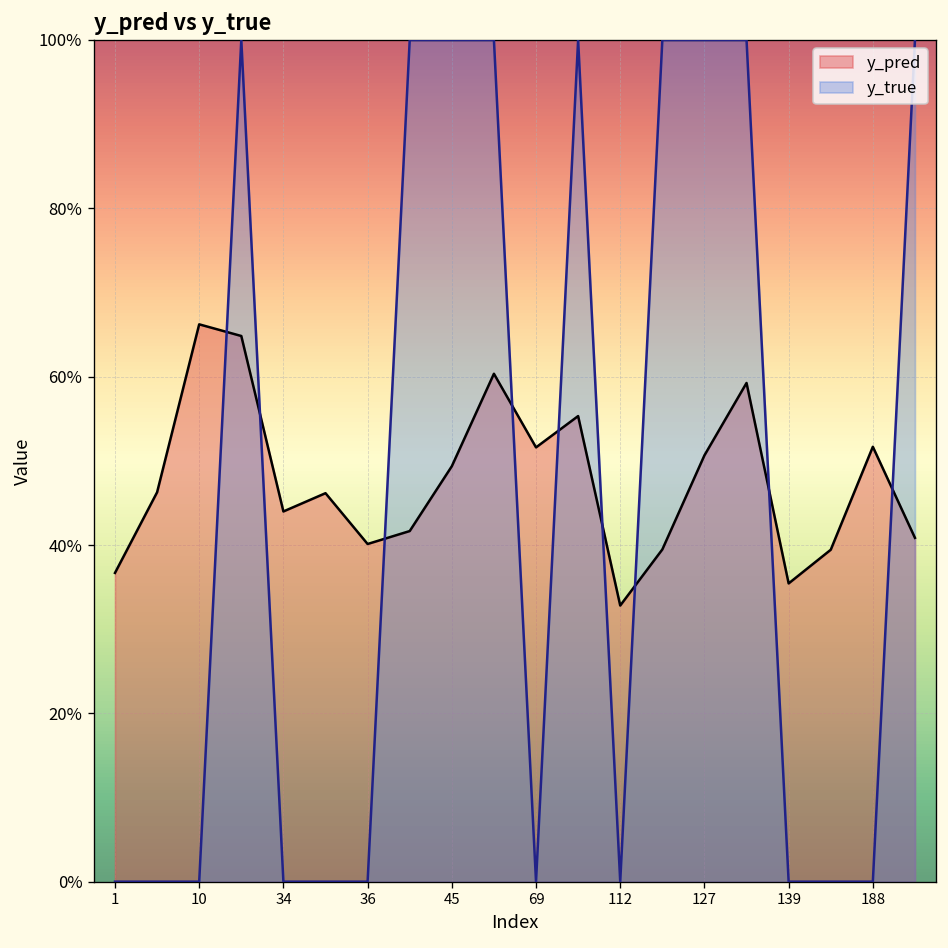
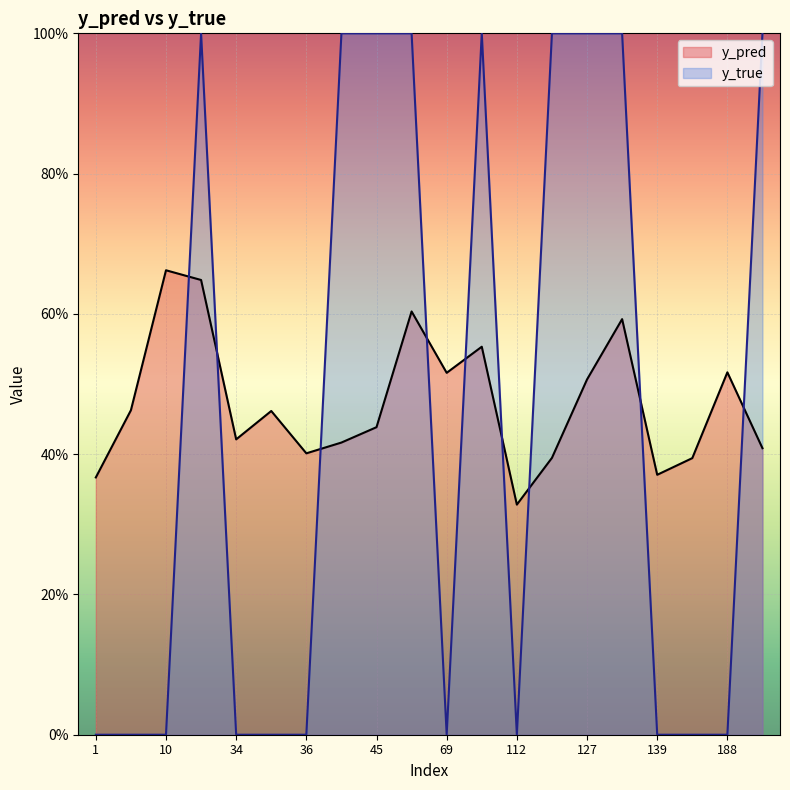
y_pred, 34: 44% -> 42%
y_pred, 45: 49% -> 44%
y_pred, 139: 35% -> 37%
